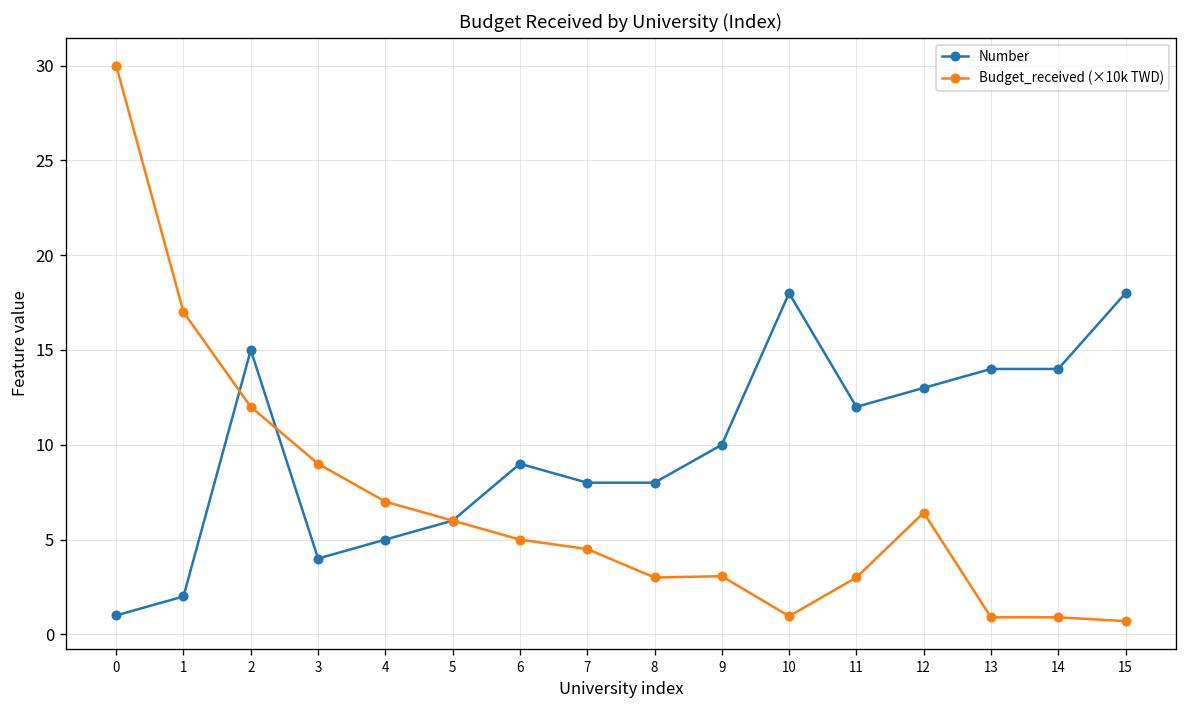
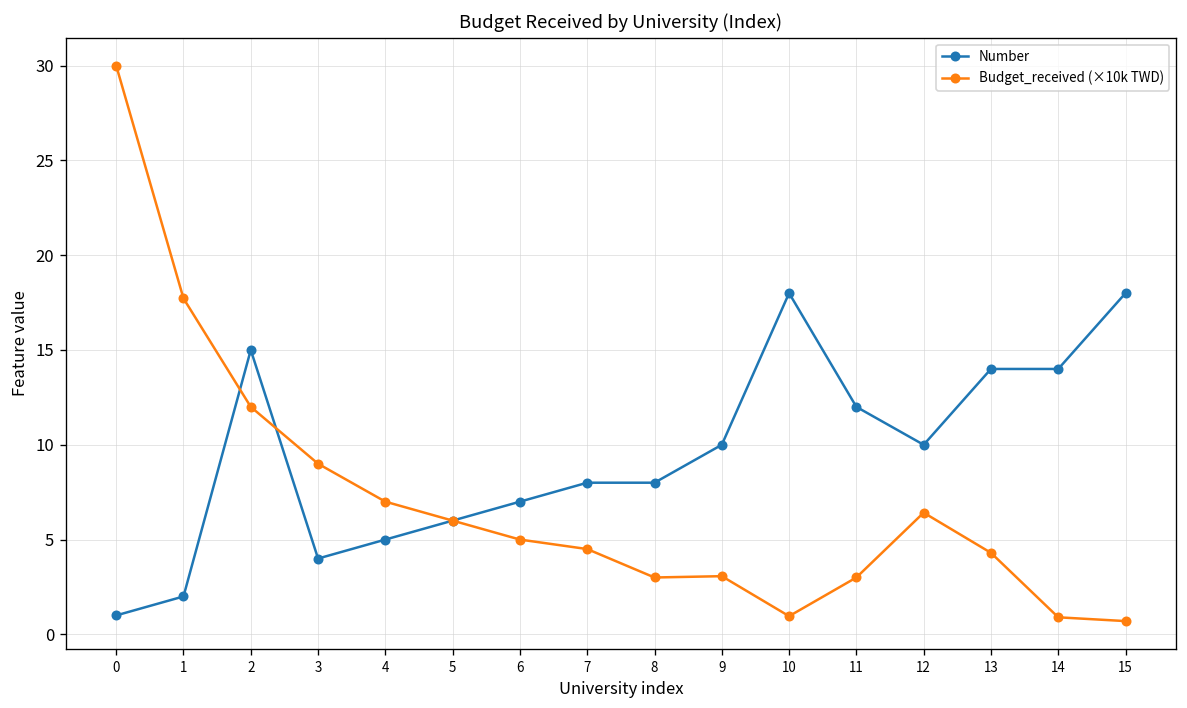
Budget_received (×10k TWD), 1: 17.0 -> 17.7
Number, 6: 9 -> 7
Number, 12: 13 -> 10
Budget_received (×10k TWD), 13: 0.9 -> 4.3
